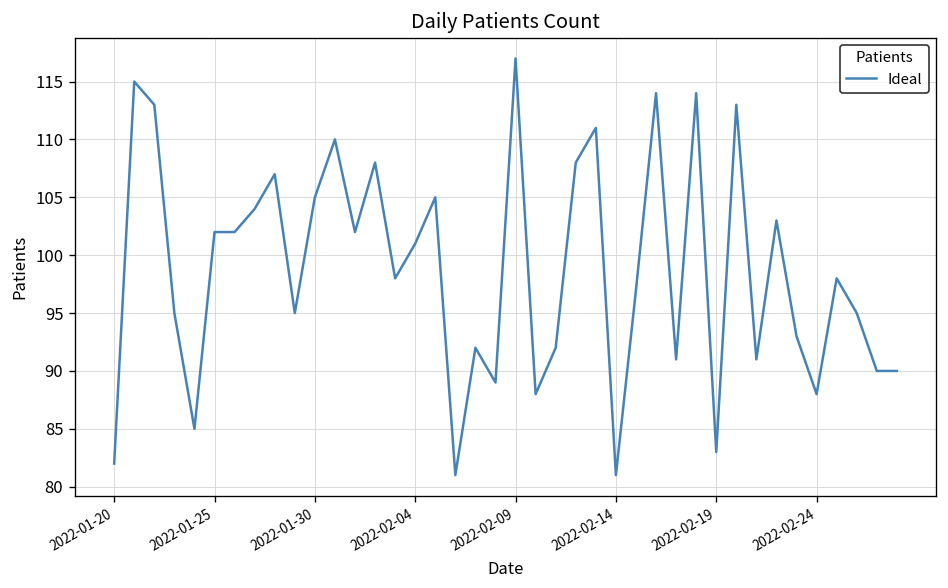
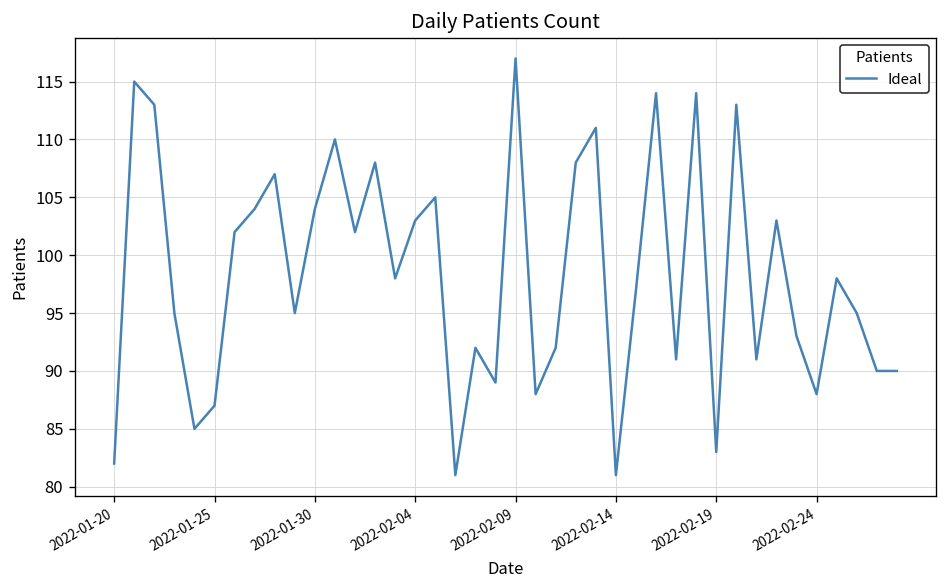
2022-01-25: 102 -> 87
2022-01-30: 105 -> 104
2022-02-04: 101 -> 103
